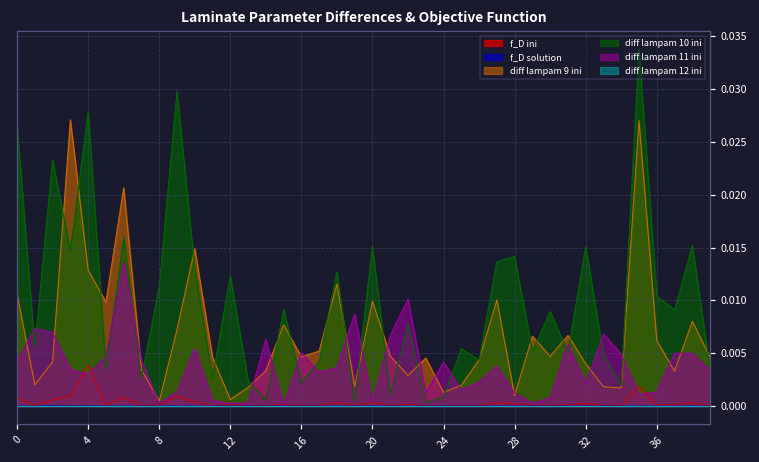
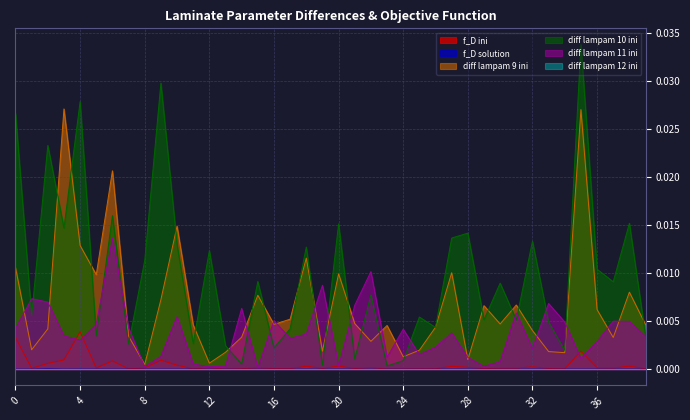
f_D ini, 0: 0.001 -> 0.003
diff lampam 10 ini, 32: 0.015 -> 0.013
diff lampam 11 ini, 36: 0.001 -> 0.003
